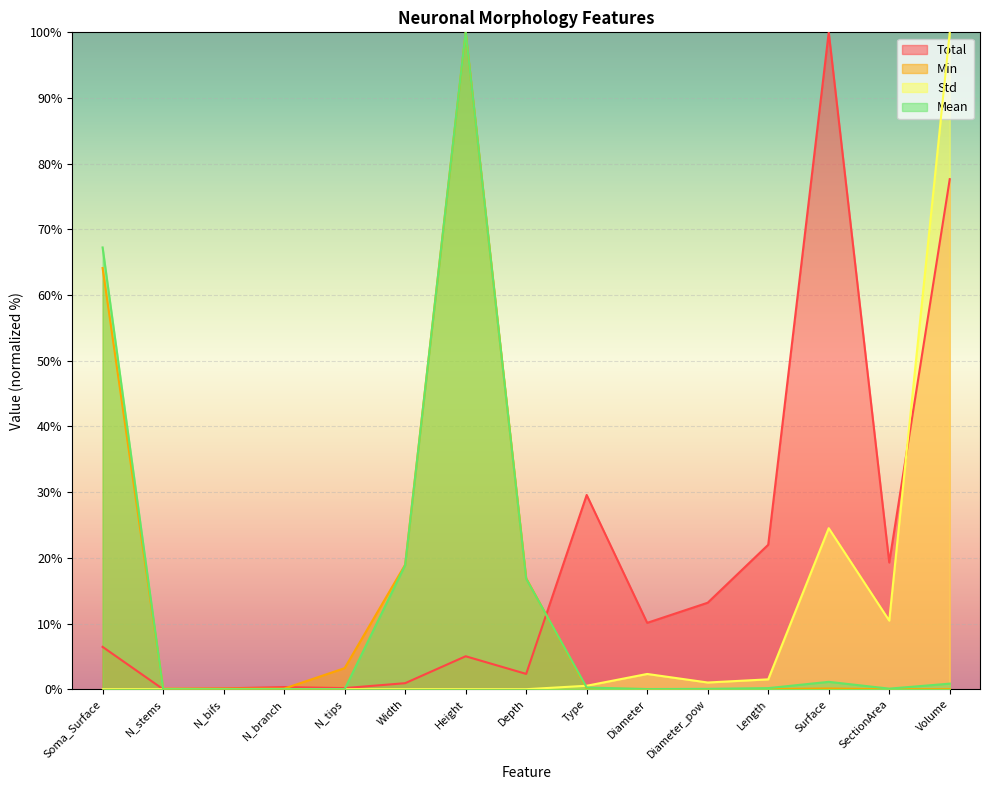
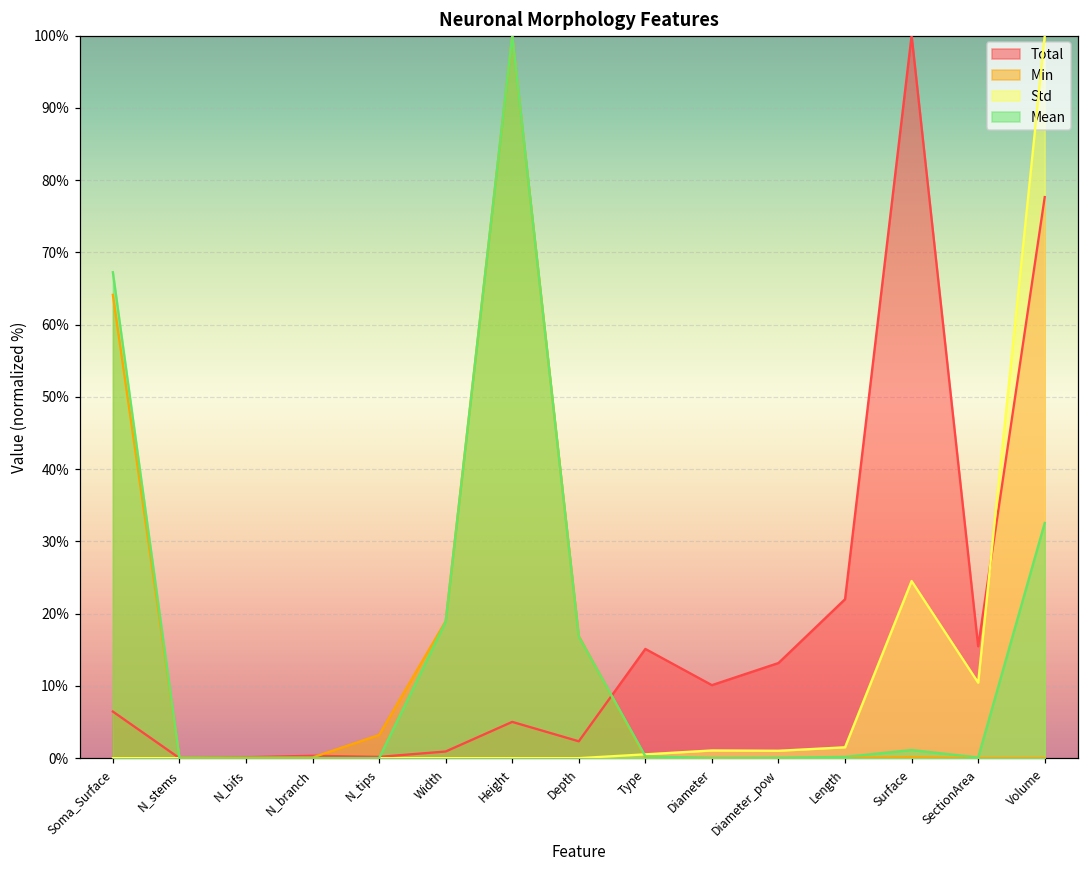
Total, Type: 30% -> 15%
Std, Diameter: 2% -> 1%
Total, SectionArea: 19% -> 15%
Mean, Volume: 1% -> 33%
